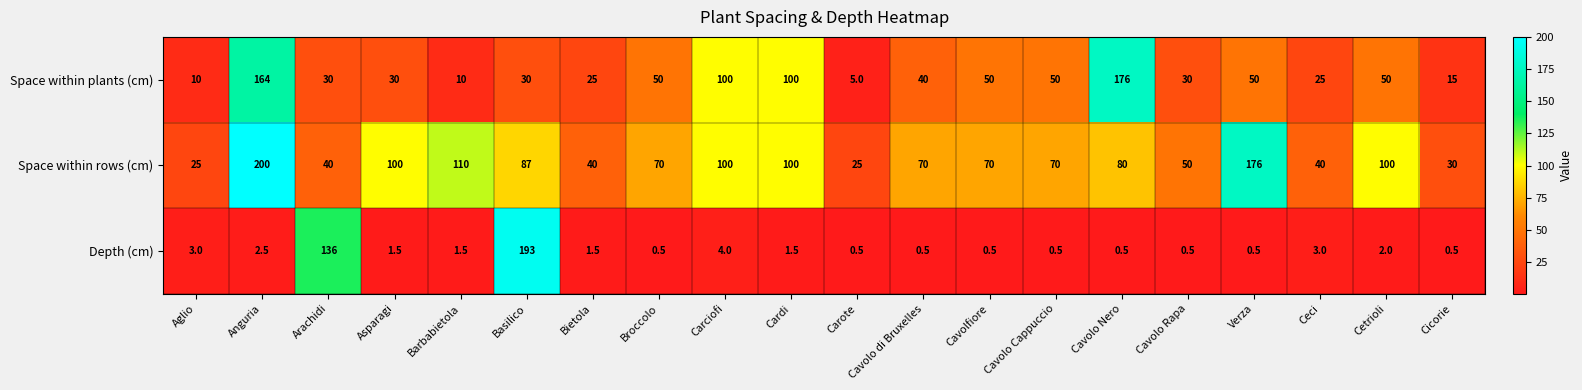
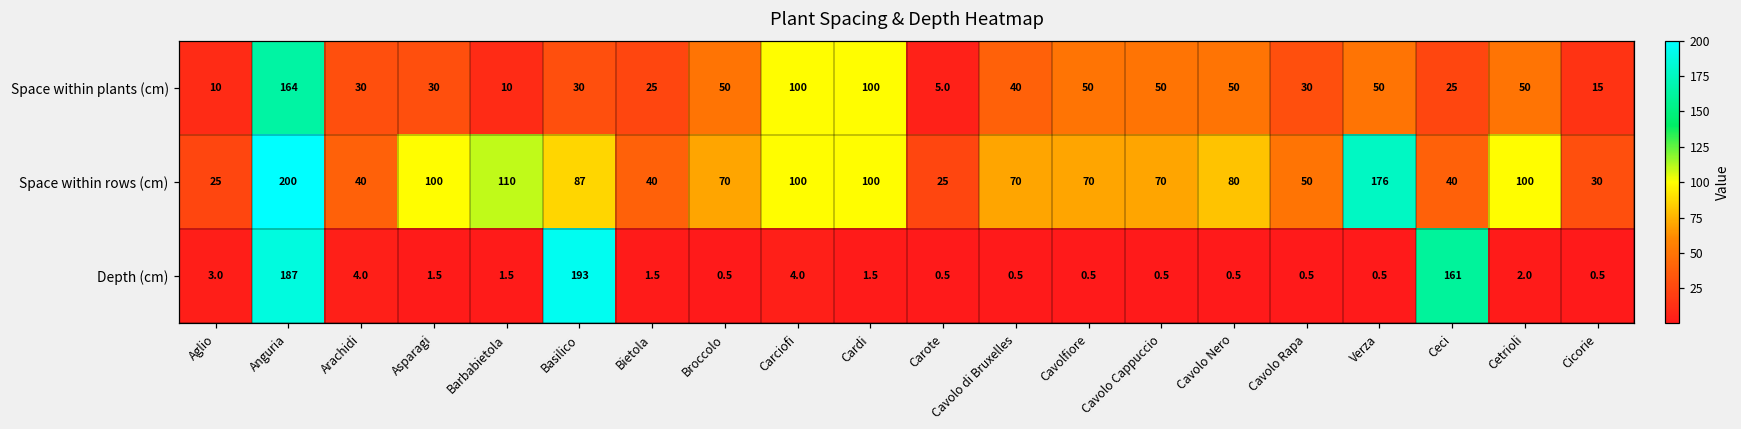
Space within plants (cm), Cavolo Nero: 176 -> 50
Depth (cm), Anguria: 2.5 -> 187
Depth (cm), Arachidi: 136 -> 4.0
Depth (cm), Ceci: 3.0 -> 161
